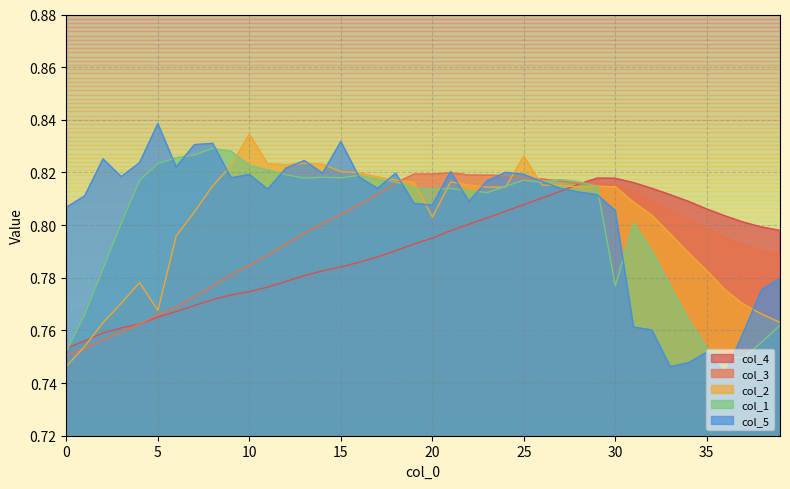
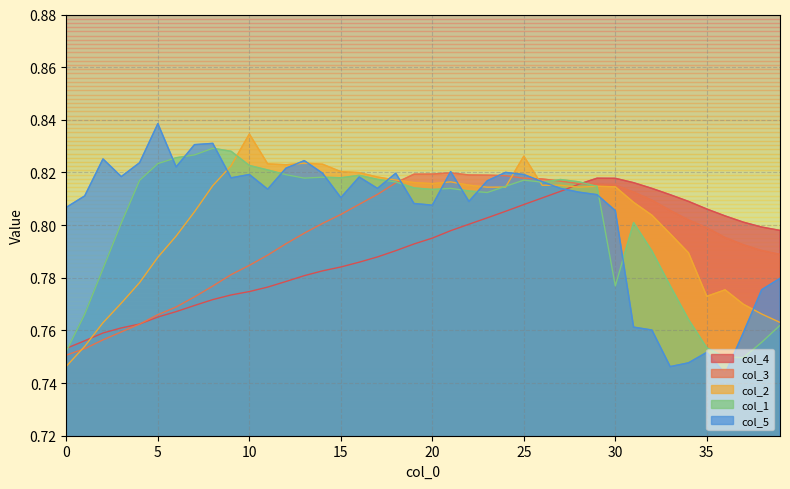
col_2, 5: 0.768 -> 0.788
col_5, 15: 0.832 -> 0.810
col_2, 20: 0.803 -> 0.816
col_2, 35: 0.783 -> 0.773
